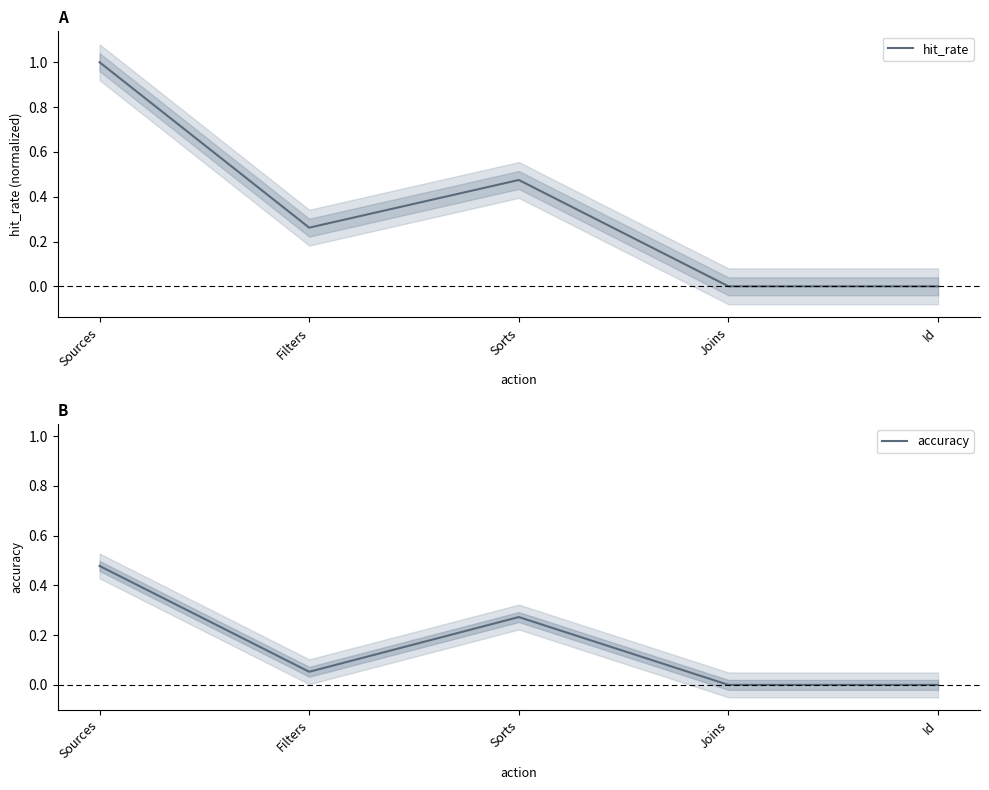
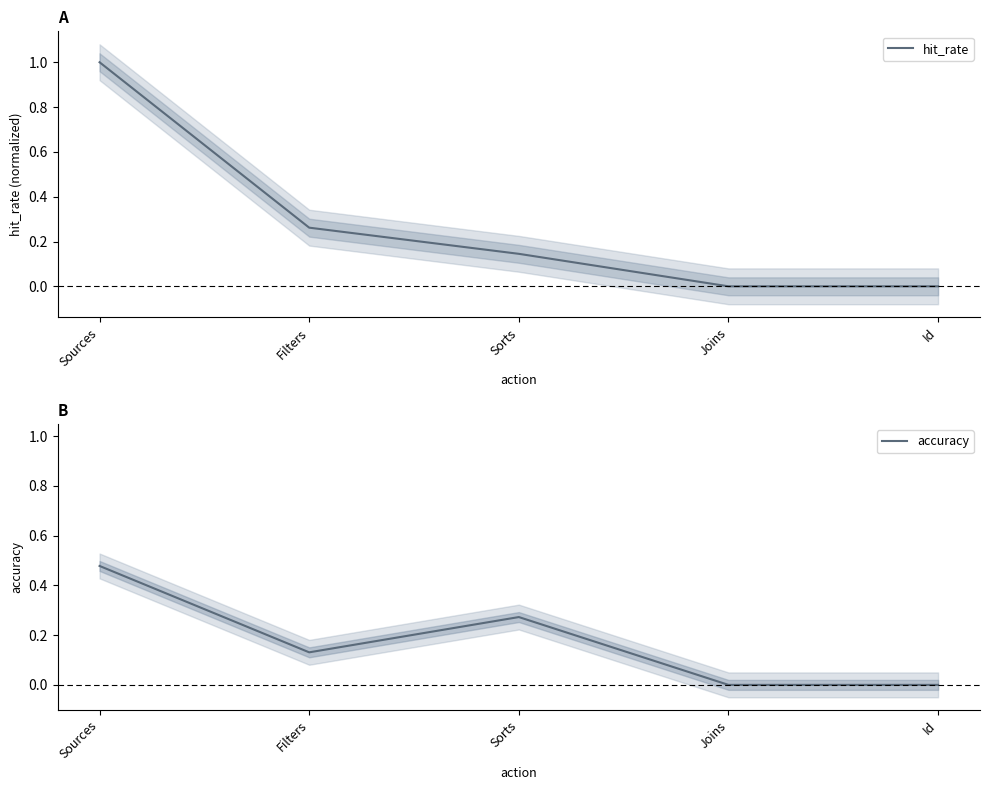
A, hit_rate, Sorts: 0.47 -> 0.15
B, accuracy, Filters: 0.05 -> 0.13
